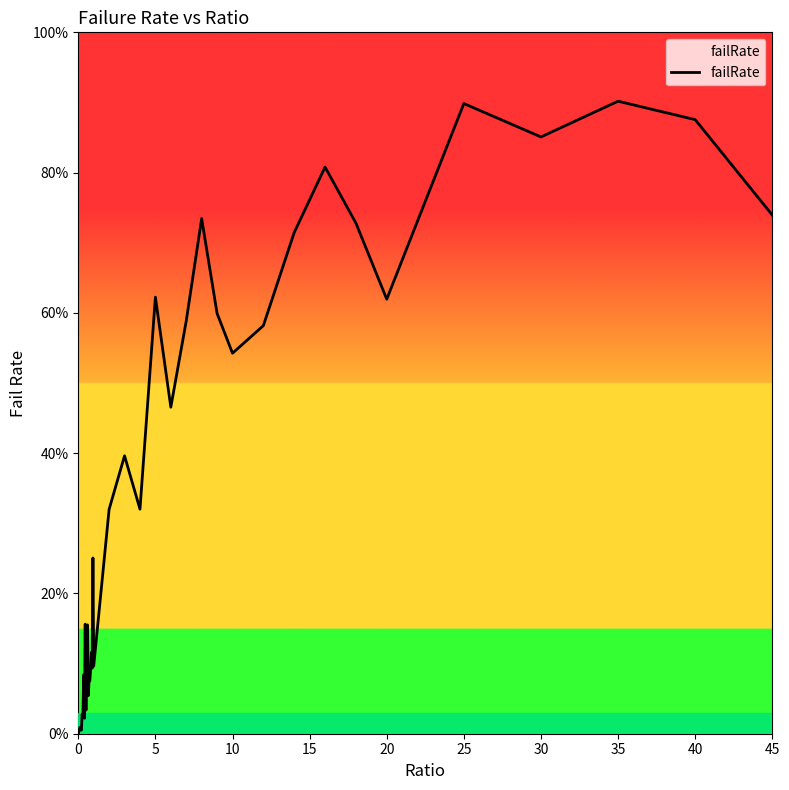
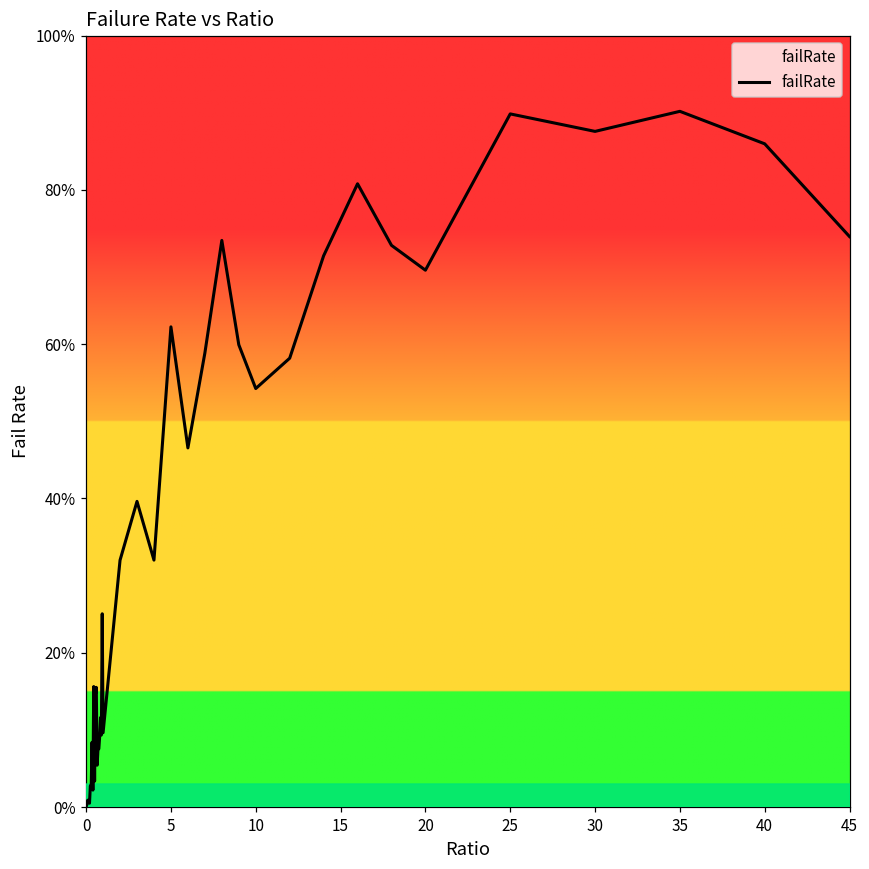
20: 62% -> 70%
30: 85% -> 88%
40: 88% -> 86%
